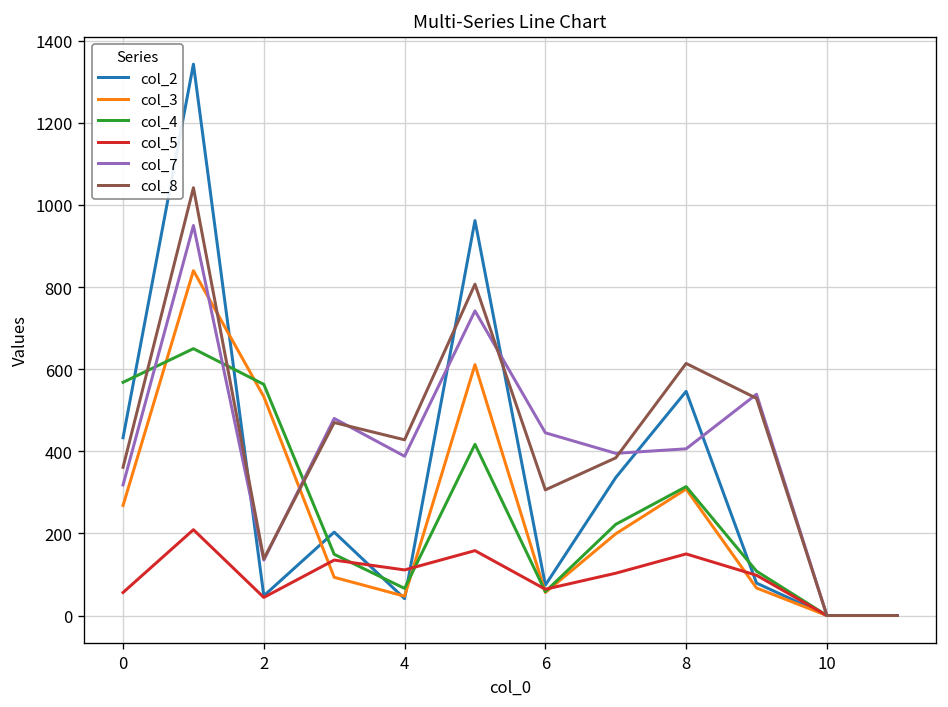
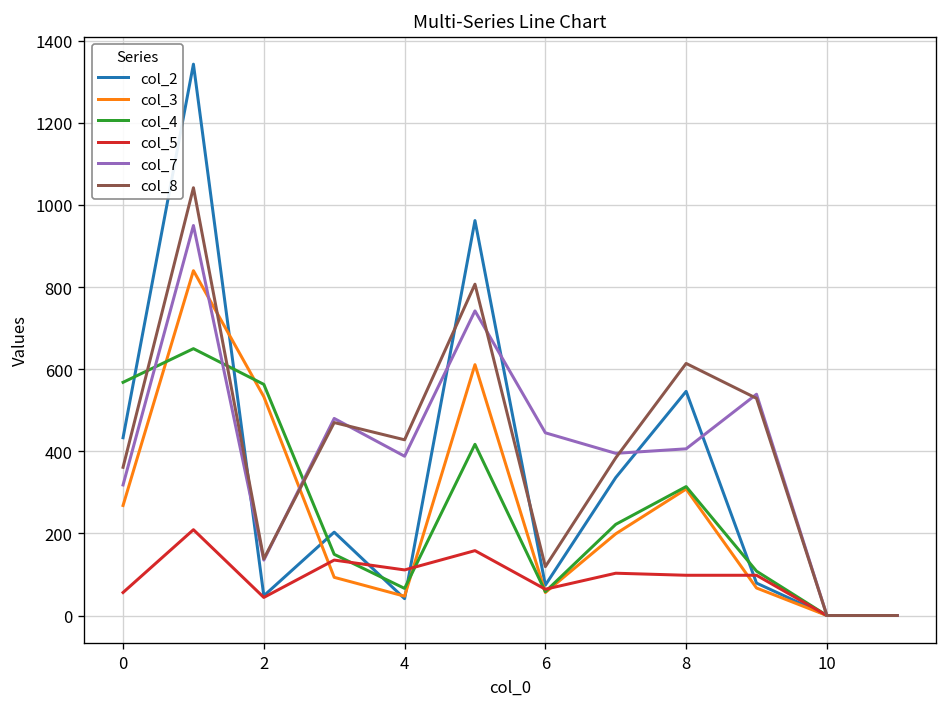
col_8, 6: 310 -> 120
col_5, 8: 150 -> 100
